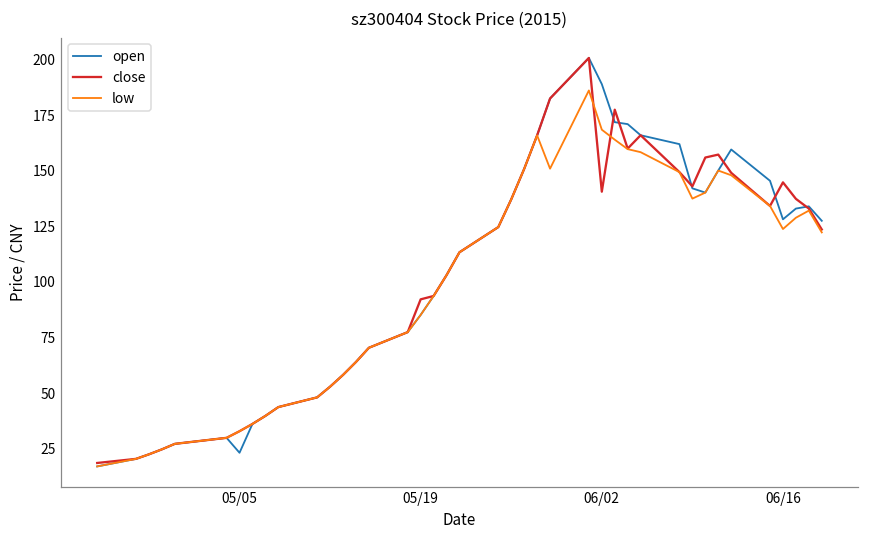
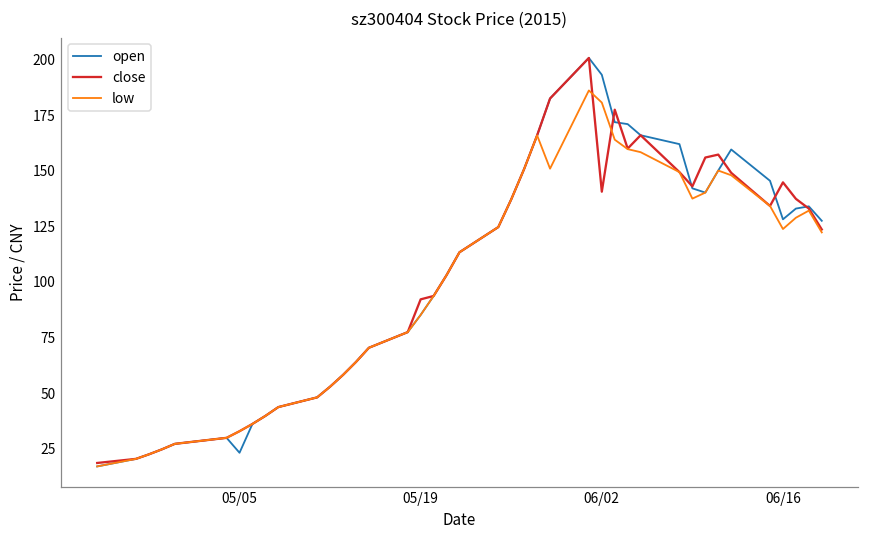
open, 06/02: 189 -> 193
low, 06/02: 169 -> 181
